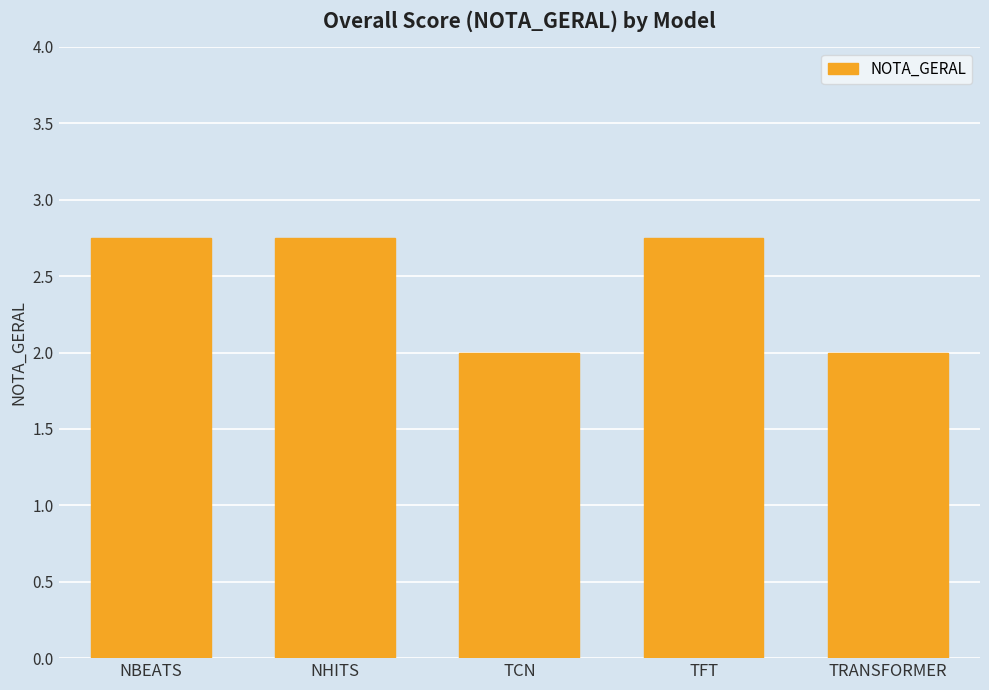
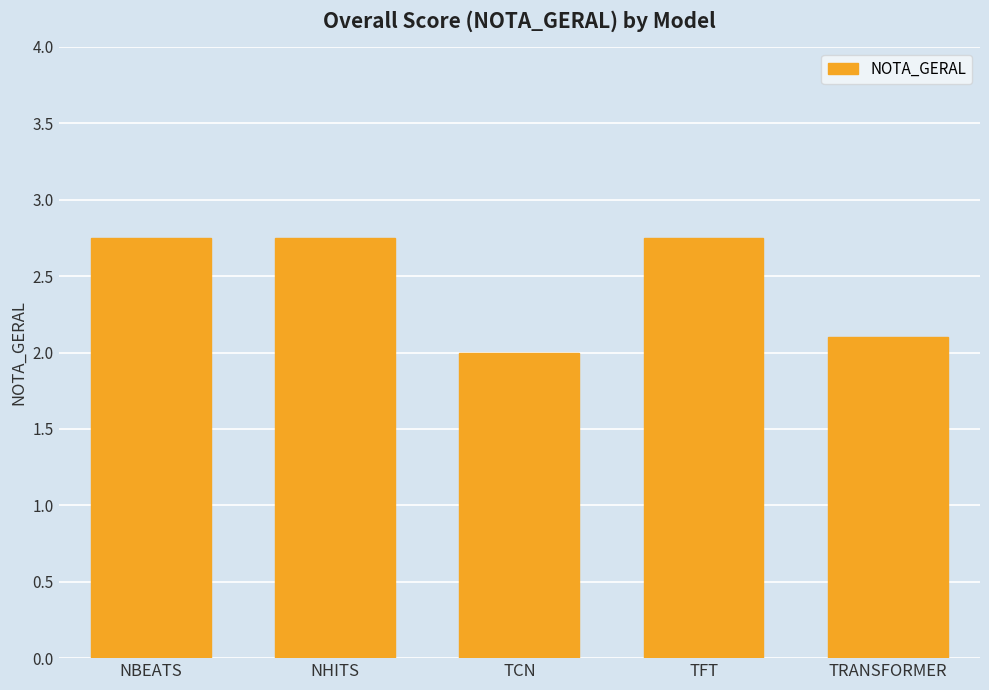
TRANSFORMER: 2.0 -> 2.1
